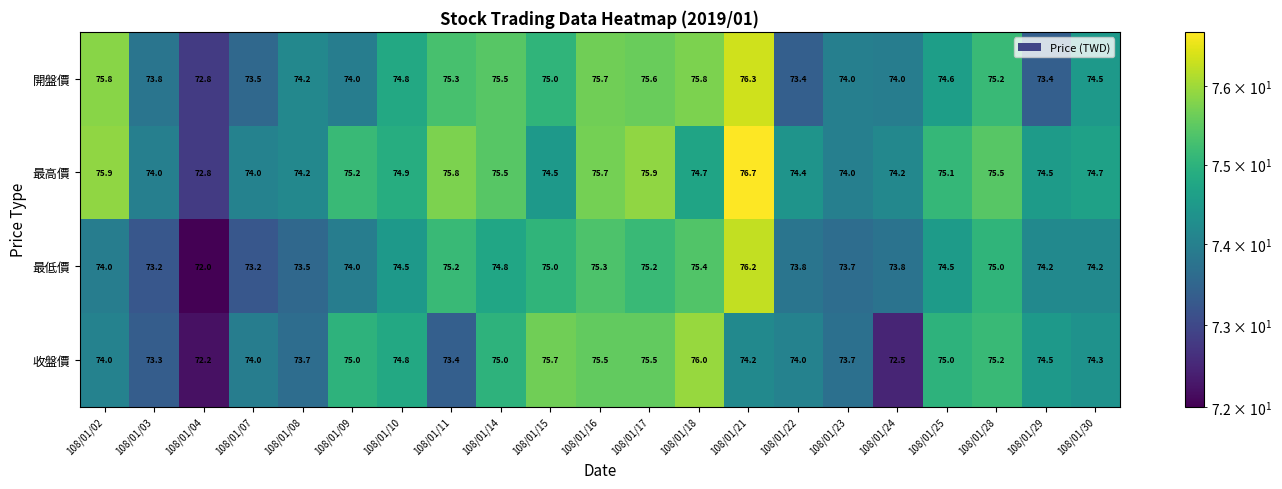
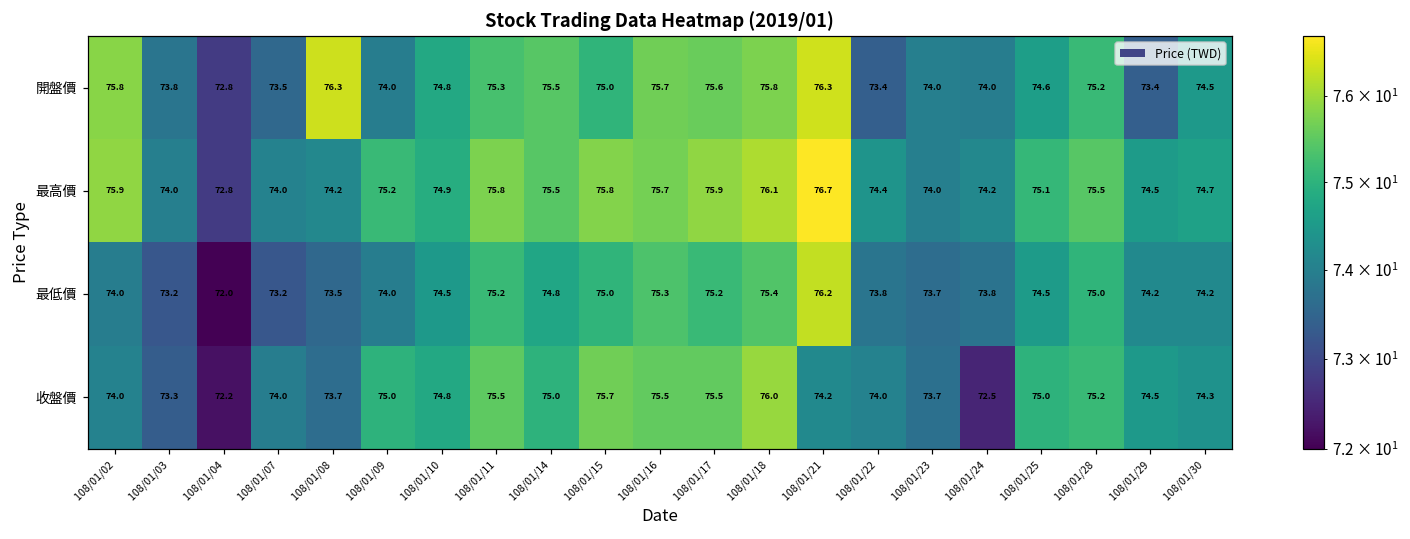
開盤價, 108/01/08: 74.2 -> 76.3
最高價, 108/01/15: 74.5 -> 75.8
最高價, 108/01/18: 74.7 -> 76.1
收盤價, 108/01/11: 73.4 -> 75.5
